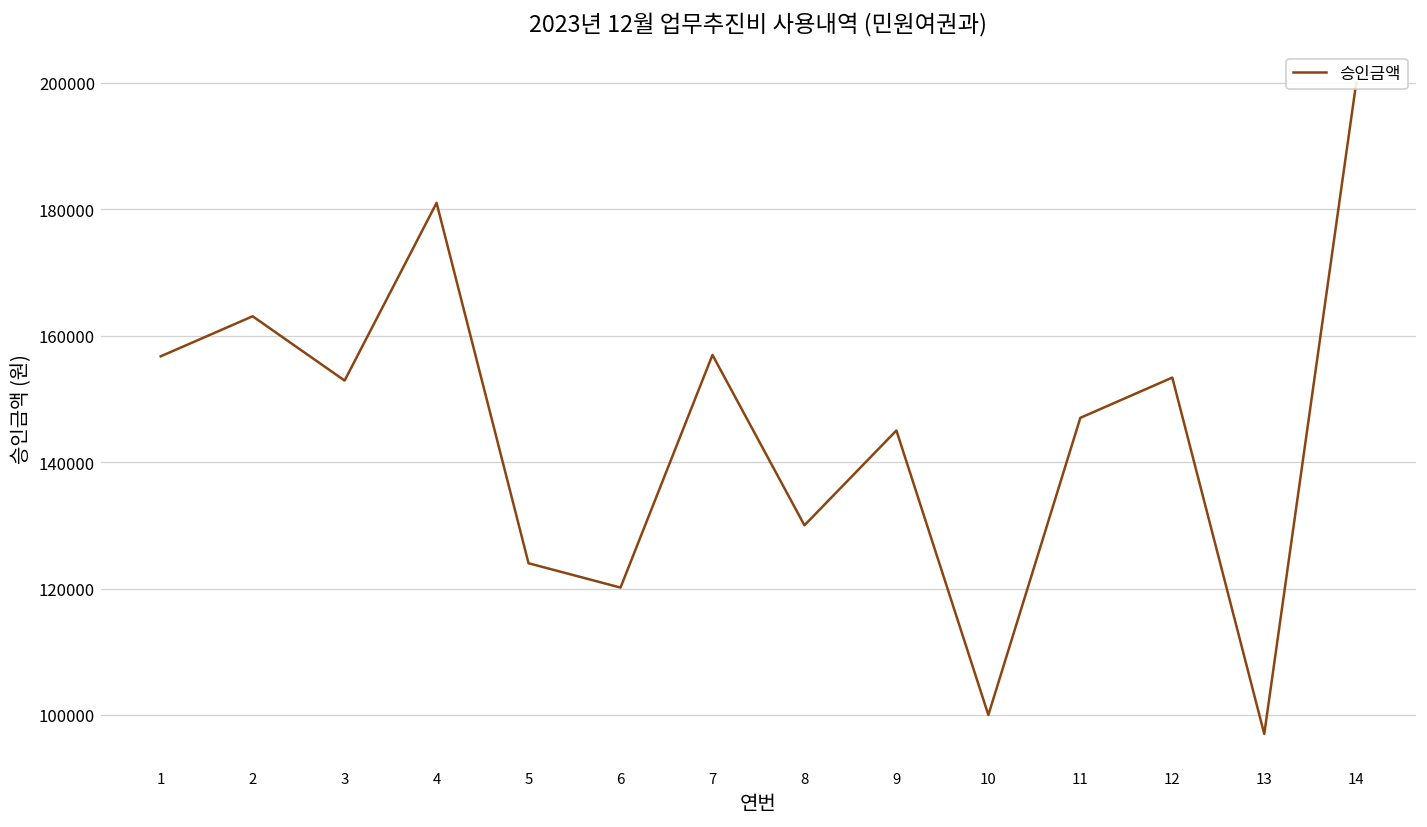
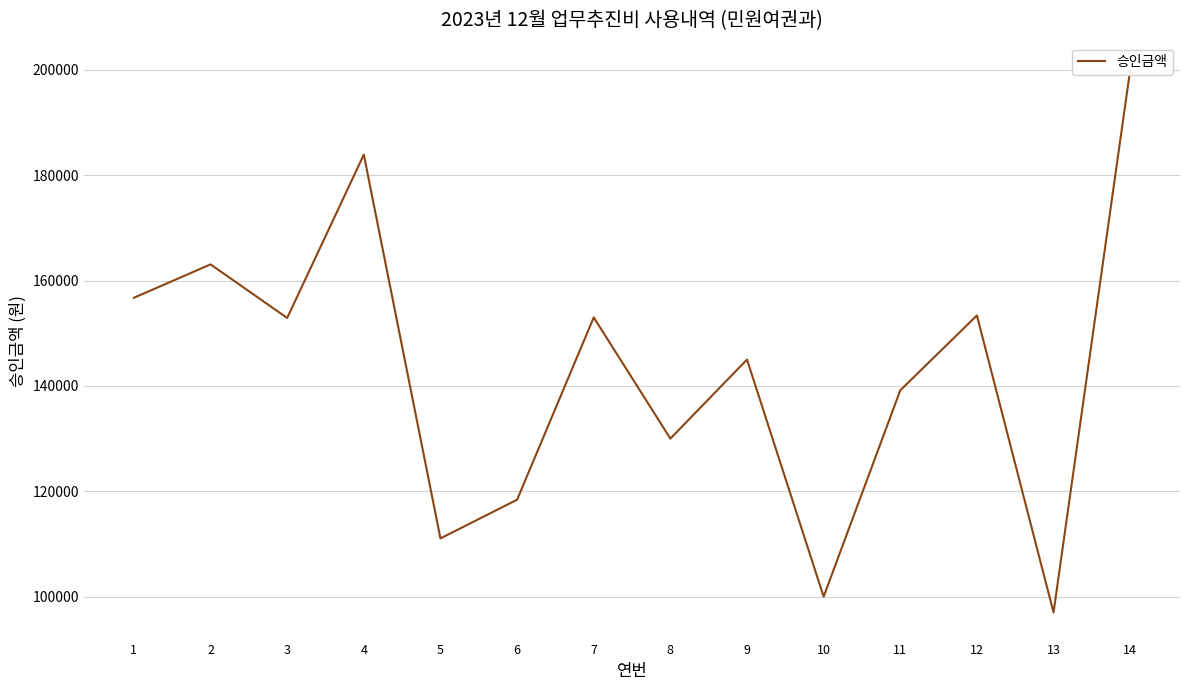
4: 181000 -> 184000
5: 124000 -> 111000
6: 120000 -> 118000
7: 157000 -> 153000
11: 147000 -> 139000
